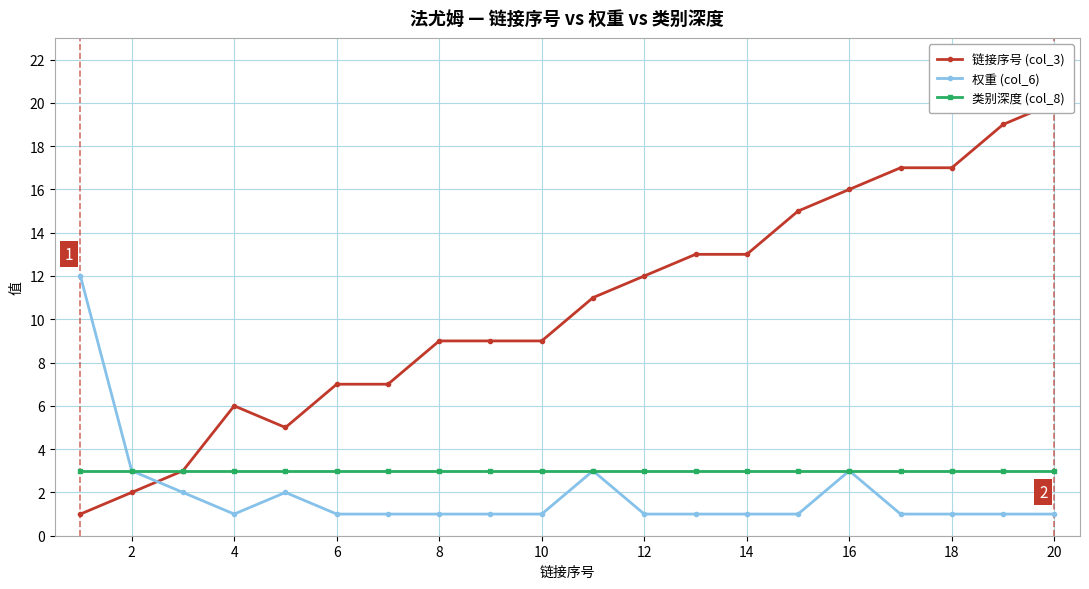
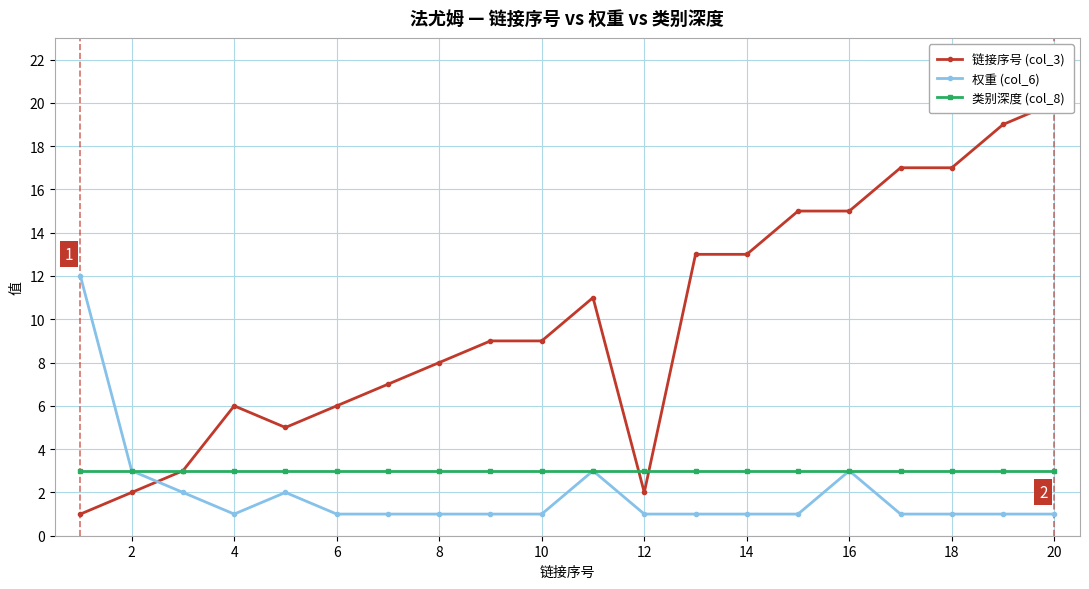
链接序号 (col_3), 6: 7 -> 6
链接序号 (col_3), 8: 9 -> 8
链接序号 (col_3), 12: 12 -> 2
链接序号 (col_3), 16: 16 -> 15
